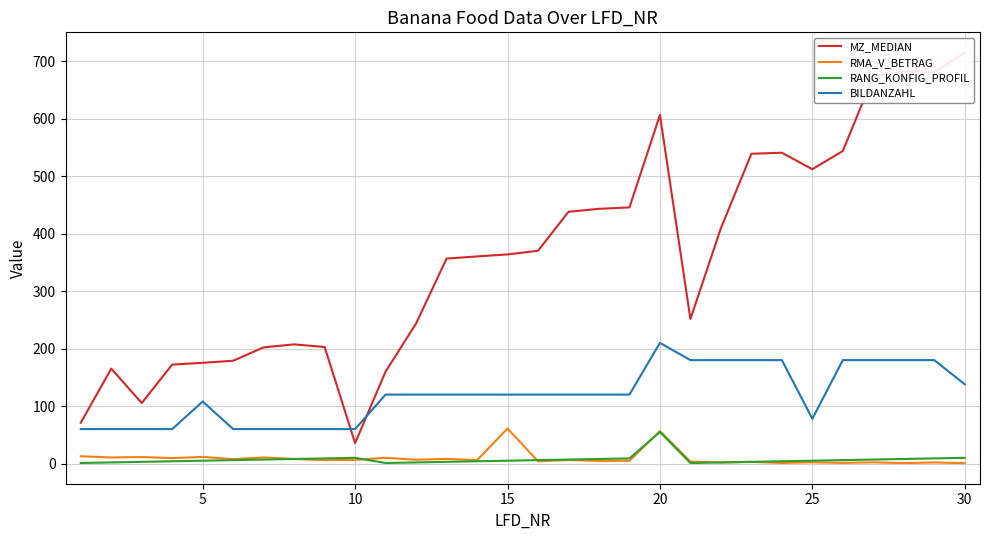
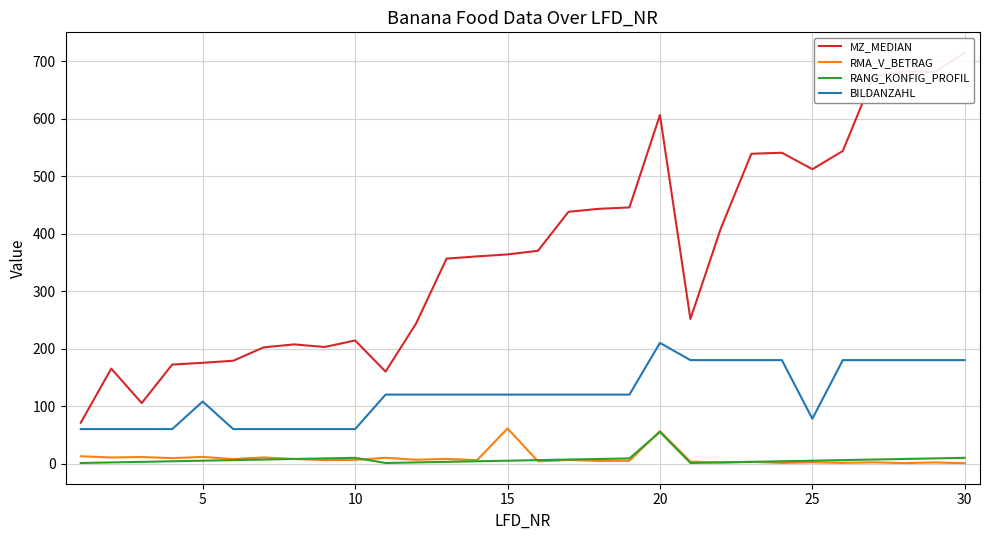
MZ_MEDIAN, 10: 40 -> 210
BILDANZAHL, 30: 140 -> 180
